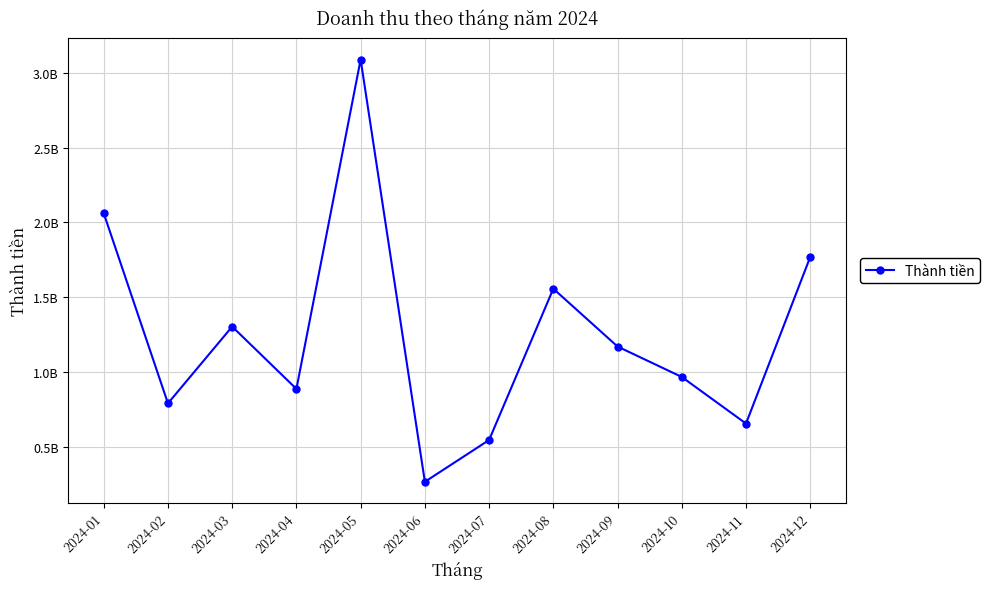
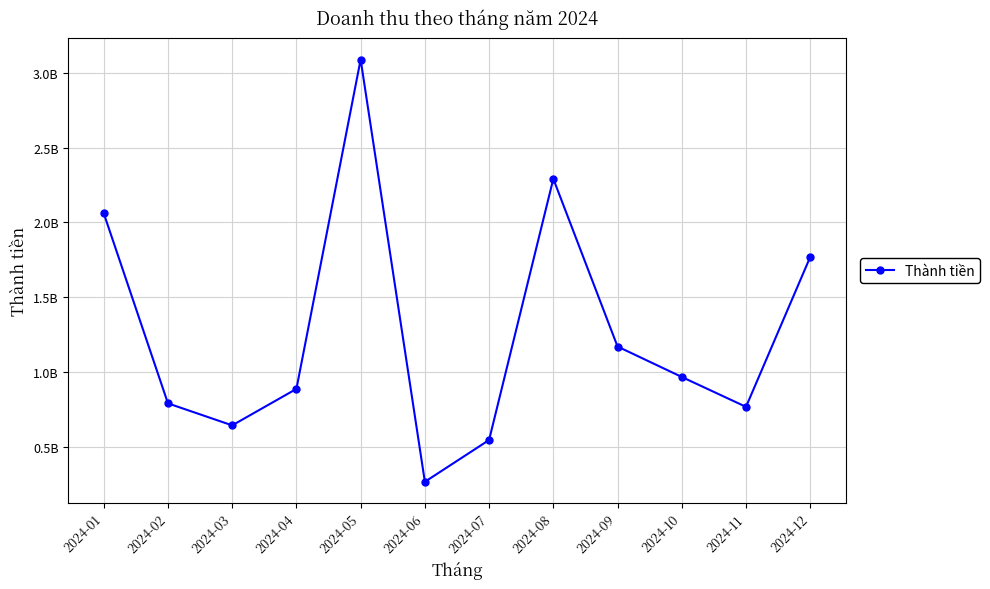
2024-03: 1300000000 -> 640000000
2024-08: 1560000000 -> 2290000000
2024-11: 650000000 -> 770000000
